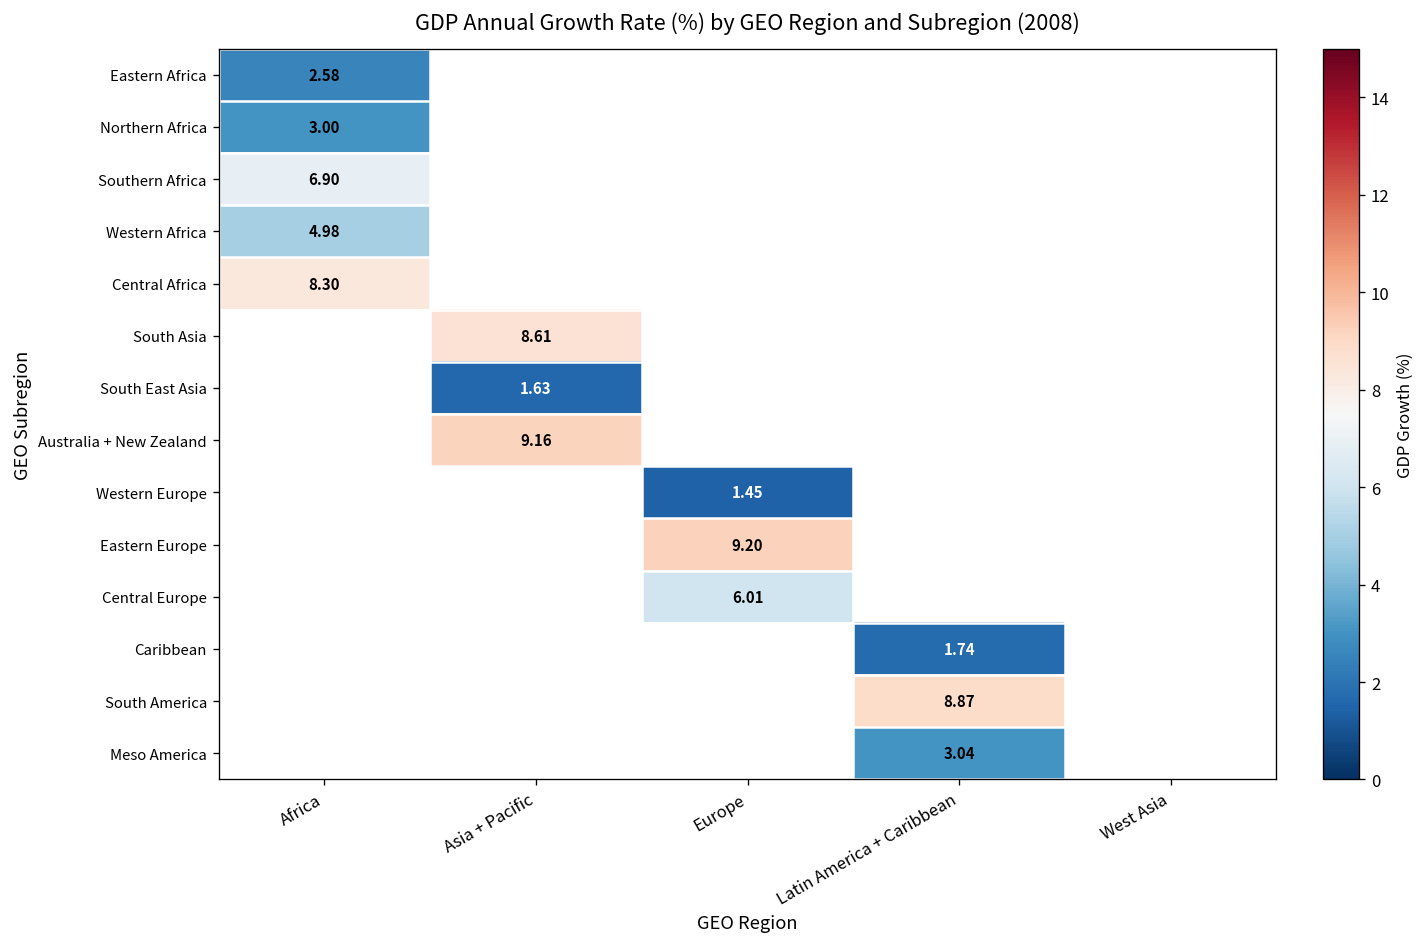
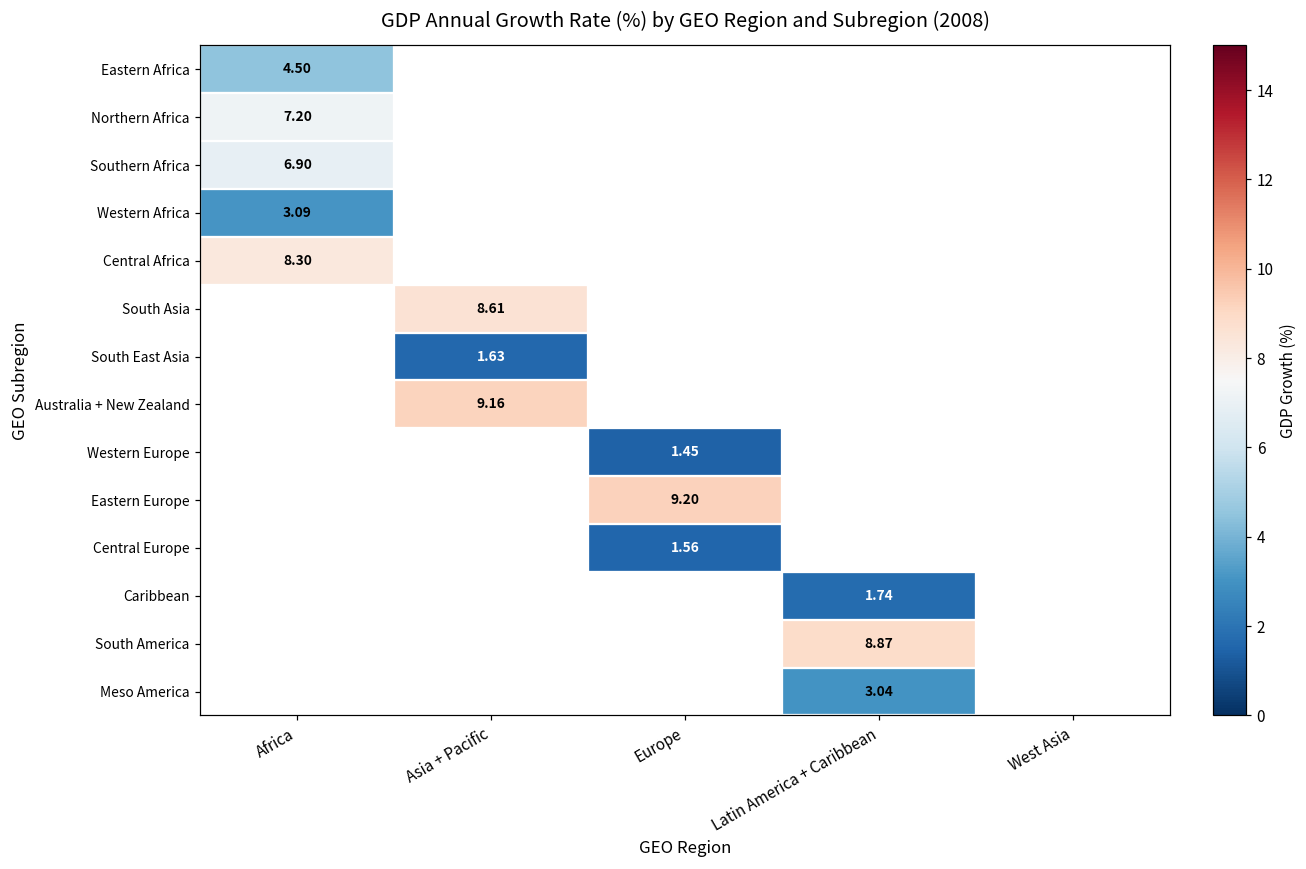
Eastern Africa, Africa: 2.58 -> 4.50
Northern Africa, Africa: 3.00 -> 7.20
Western Africa, Africa: 4.98 -> 3.09
Central Europe, Europe: 6.01 -> 1.56
